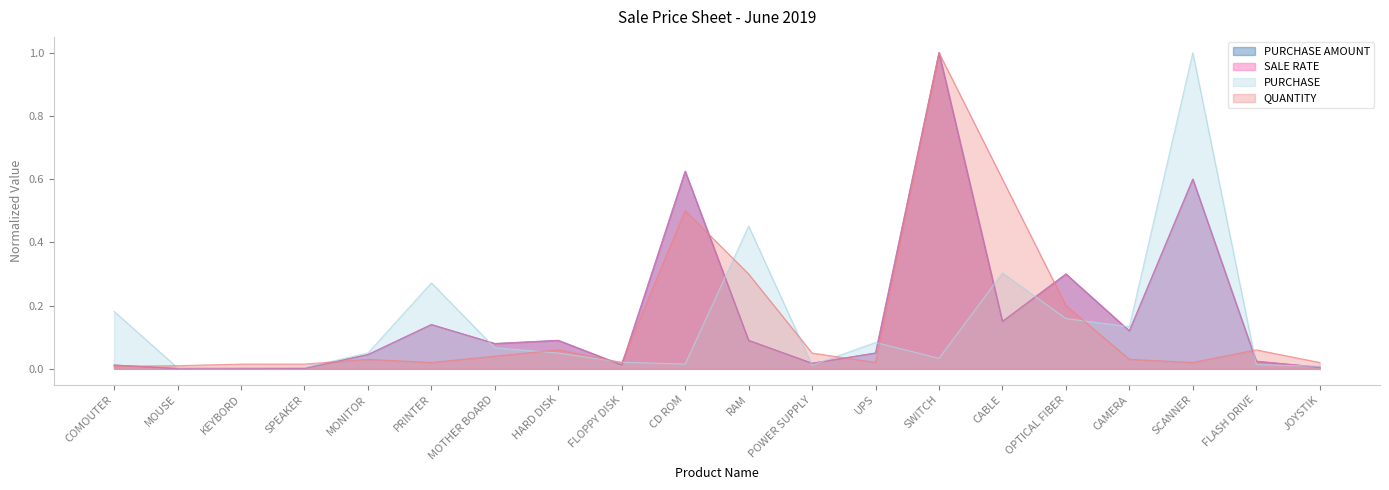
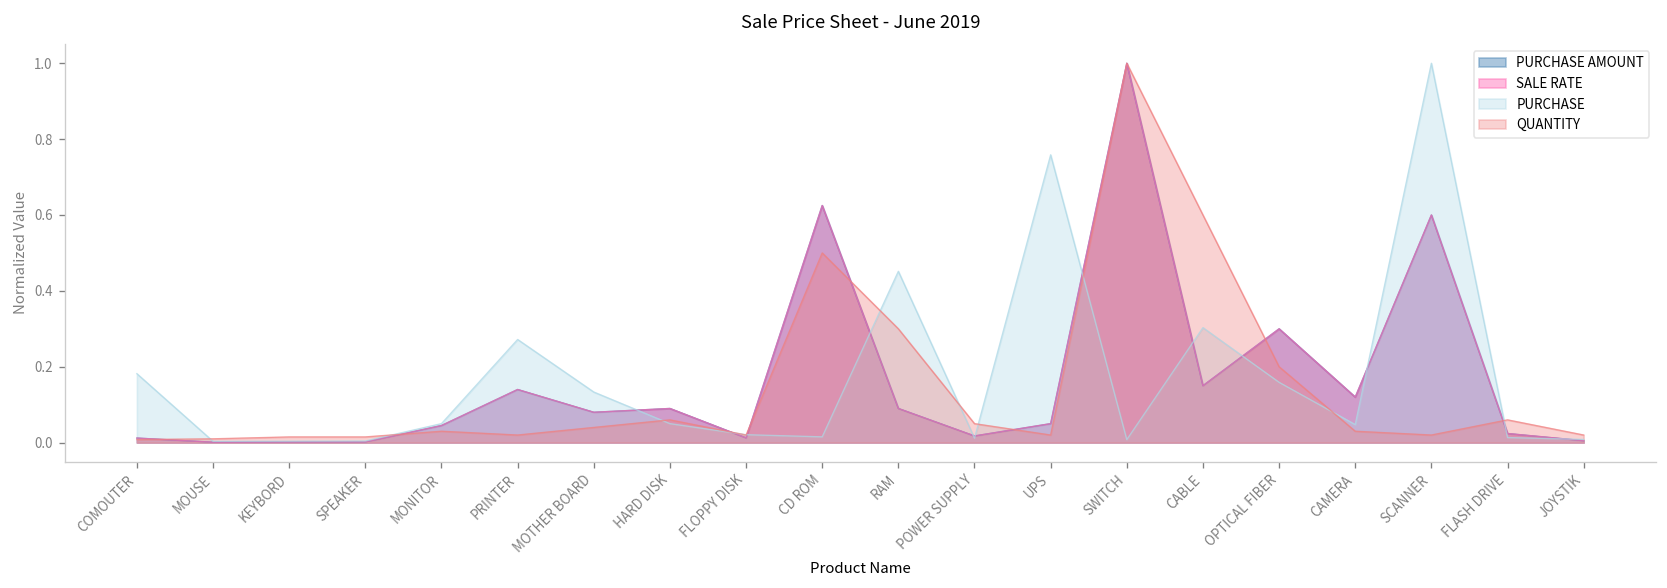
PURCHASE, MOTHER BOARD: 0.07 -> 0.13
PURCHASE, UPS: 0.08 -> 0.76
PURCHASE, SWITCH: 0.03 -> 0.01
PURCHASE, CAMERA: 0.13 -> 0.05
